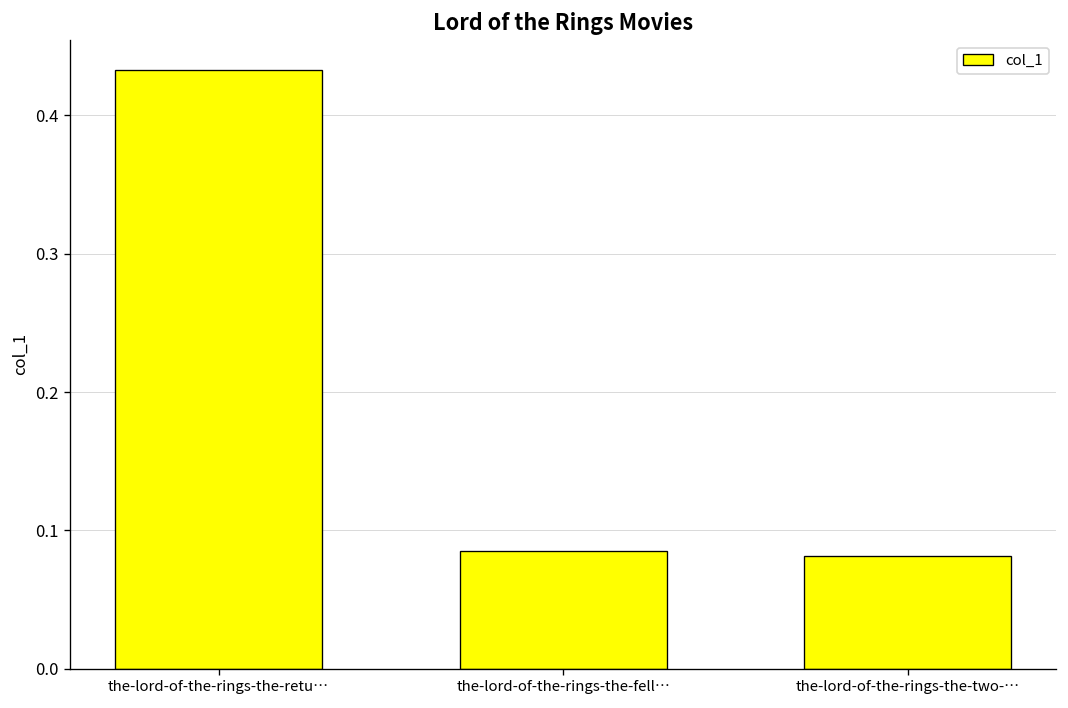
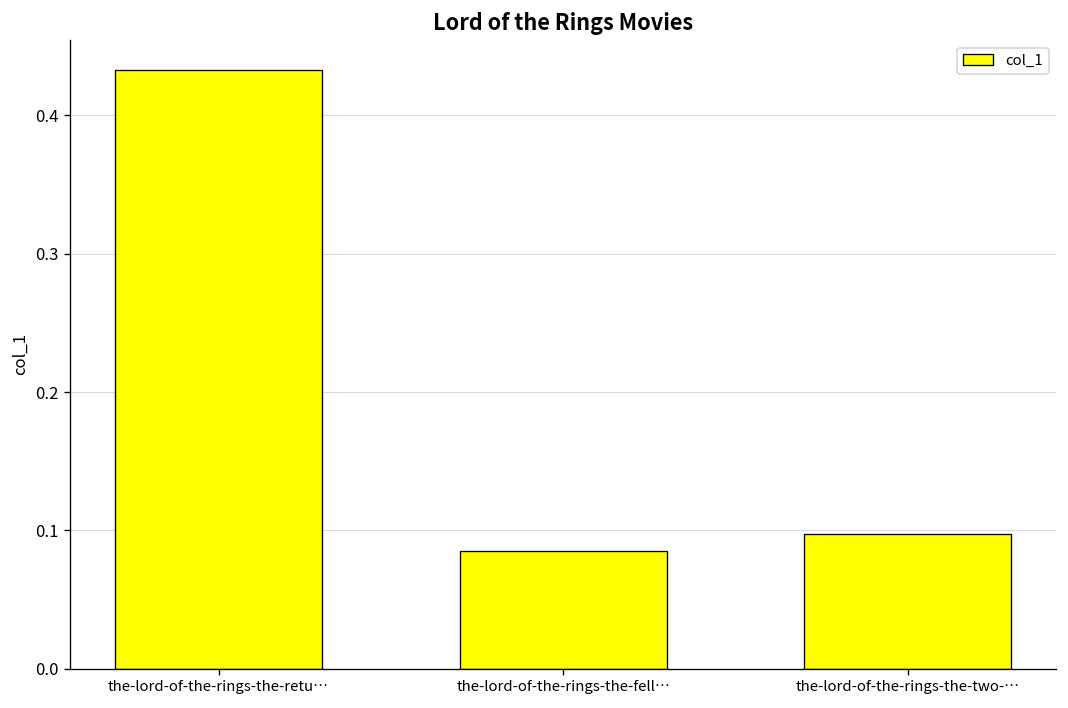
the-lord-of-the-rings-the-two-…: 0.082 -> 0.097
